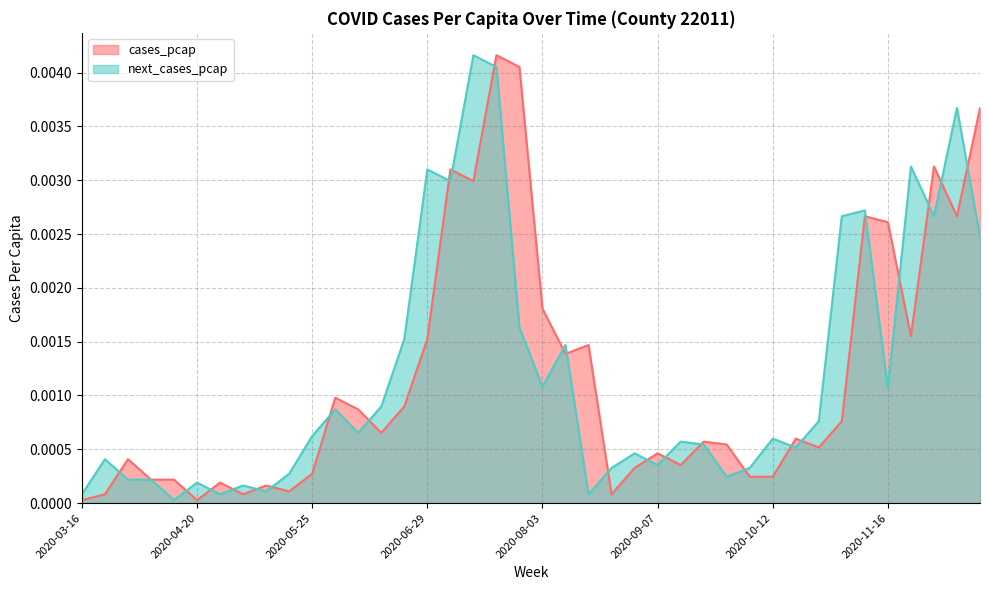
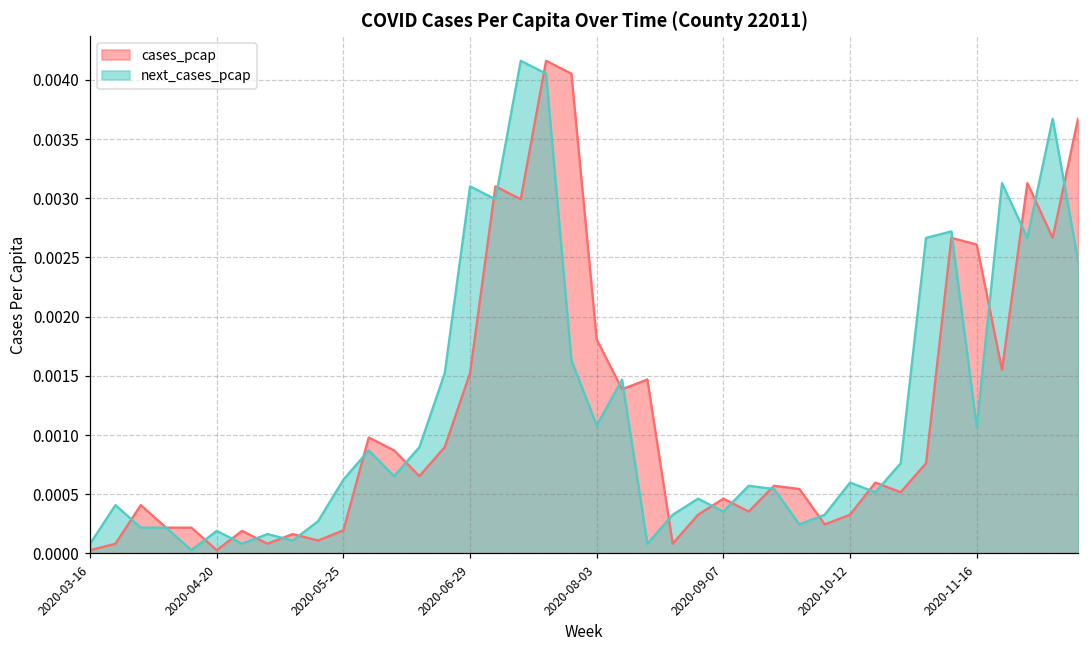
cases_pcap, 2020-05-25: 0.00027 -> 0.00019
cases_pcap, 2020-10-12: 0.00025 -> 0.00033
